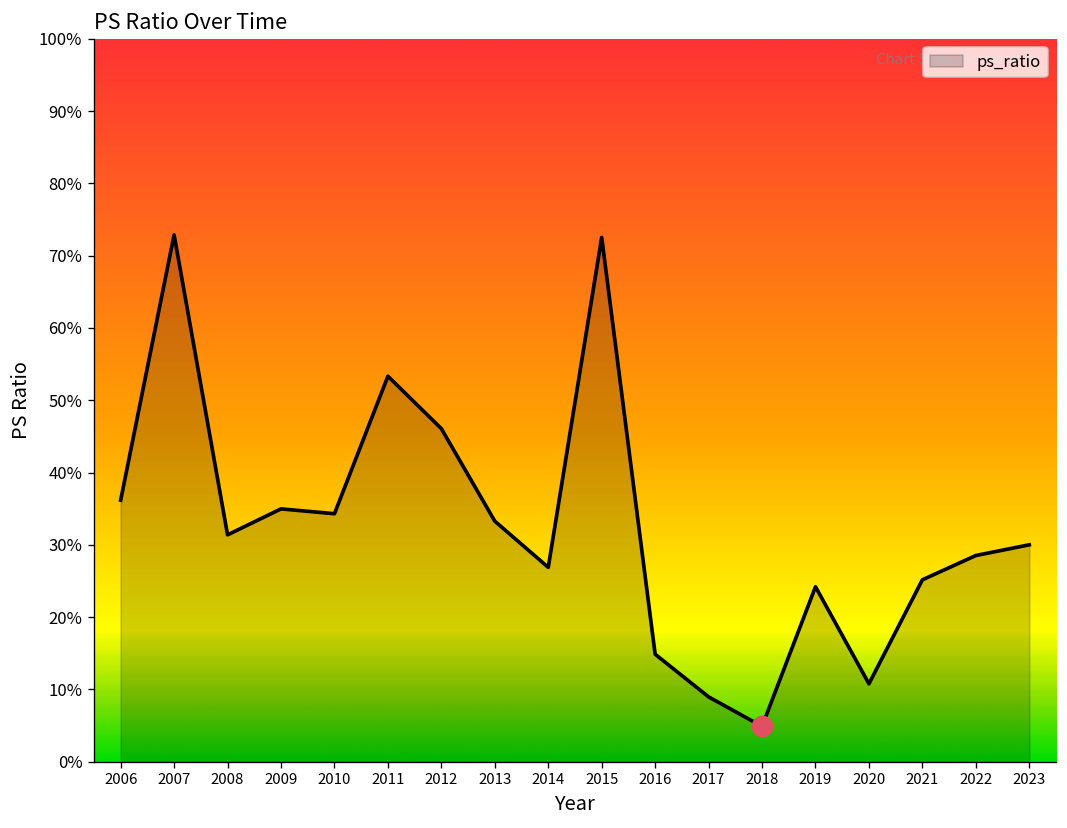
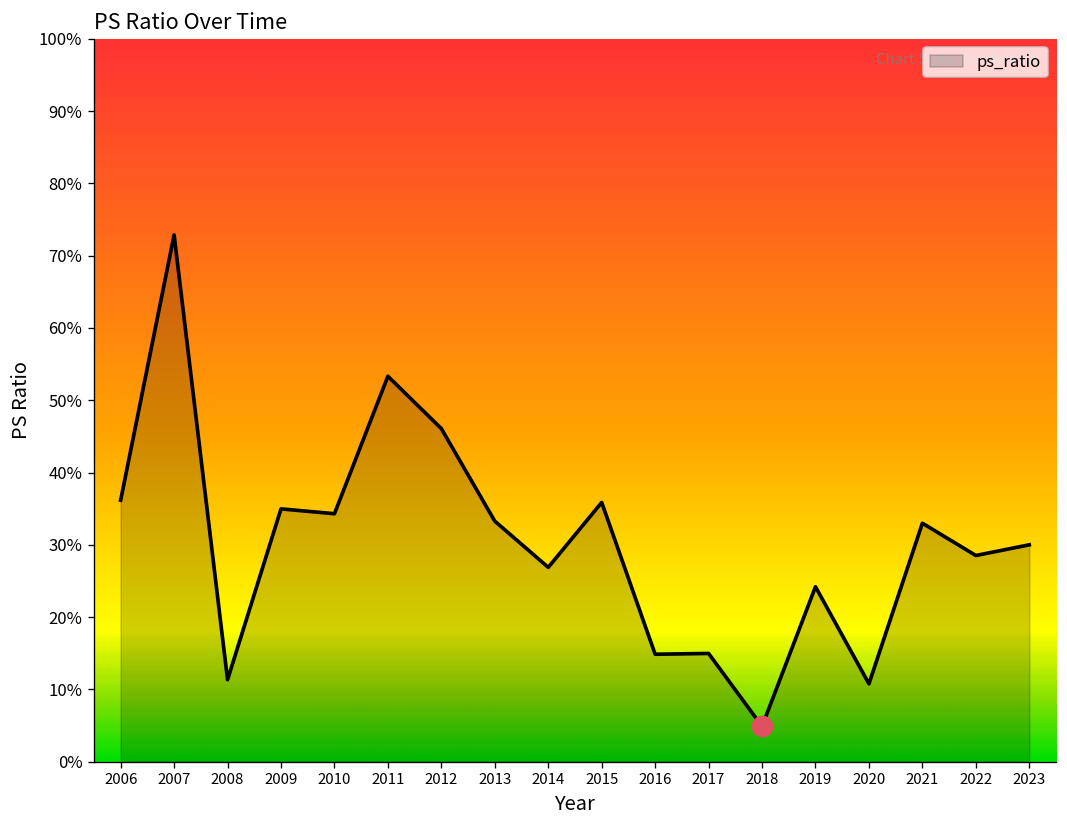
ps_ratio, 2008: 31% -> 11%
ps_ratio, 2015: 73% -> 36%
ps_ratio, 2017: 9% -> 15%
ps_ratio, 2021: 25% -> 33%
